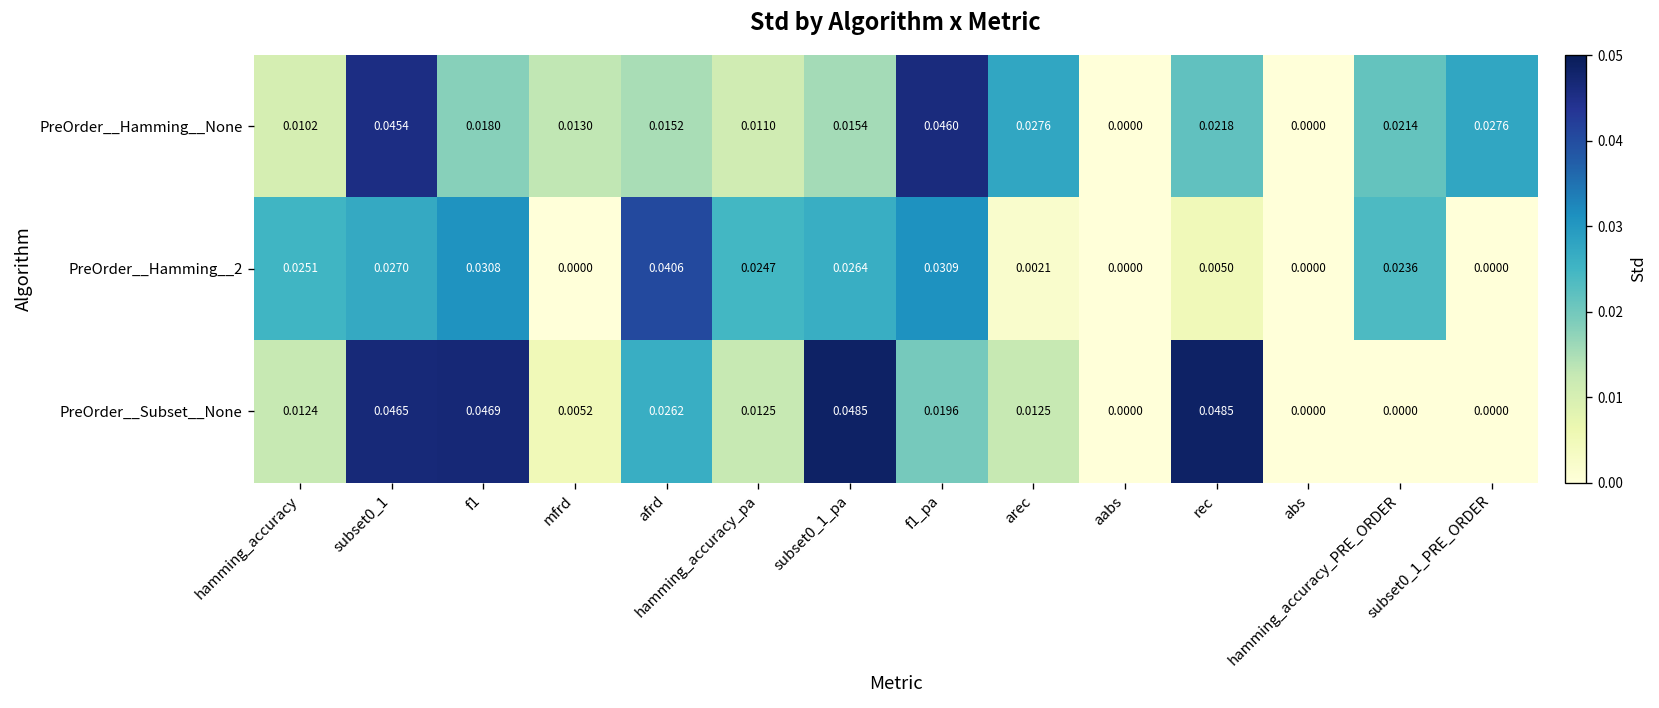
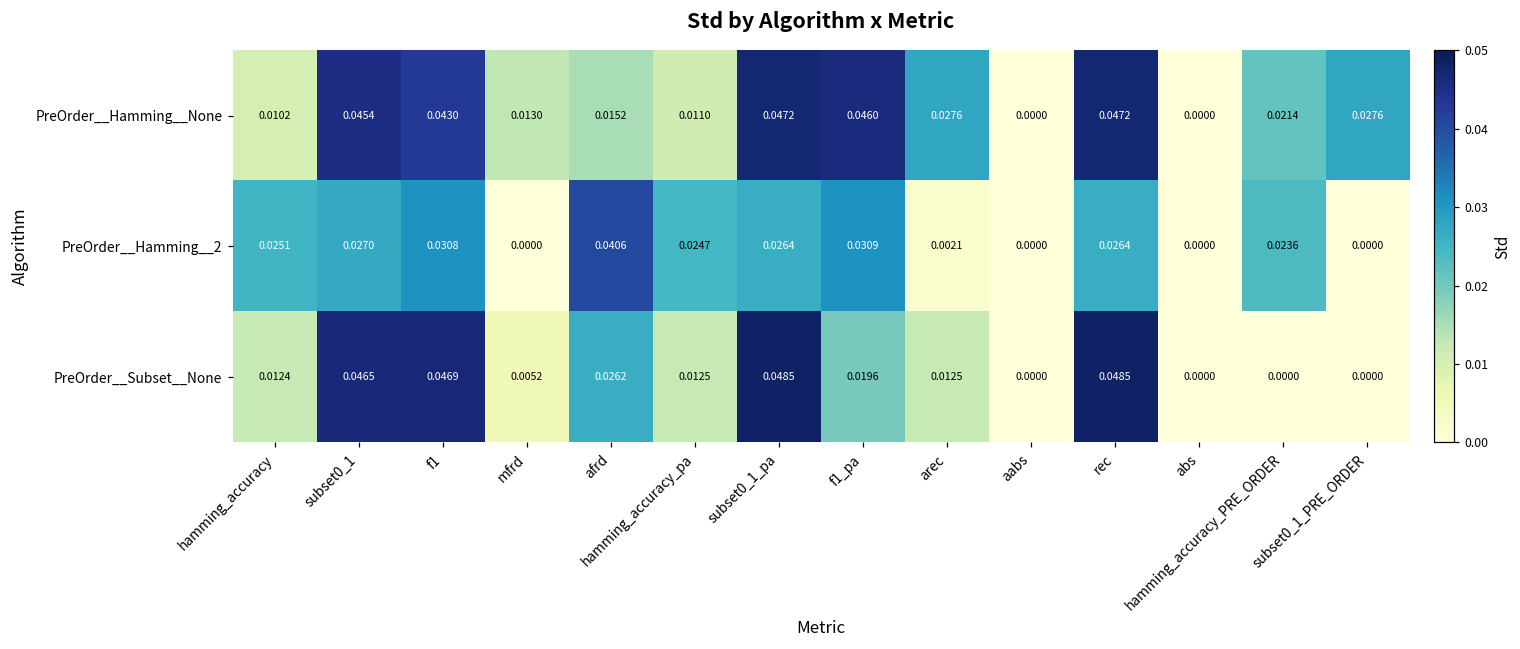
PreOrder__Hamming__None, f1: 0.0180 -> 0.0430
PreOrder__Hamming__None, subset0_1_pa: 0.0154 -> 0.0472
PreOrder__Hamming__None, rec: 0.0218 -> 0.0472
PreOrder__Hamming__2, rec: 0.0050 -> 0.0264
